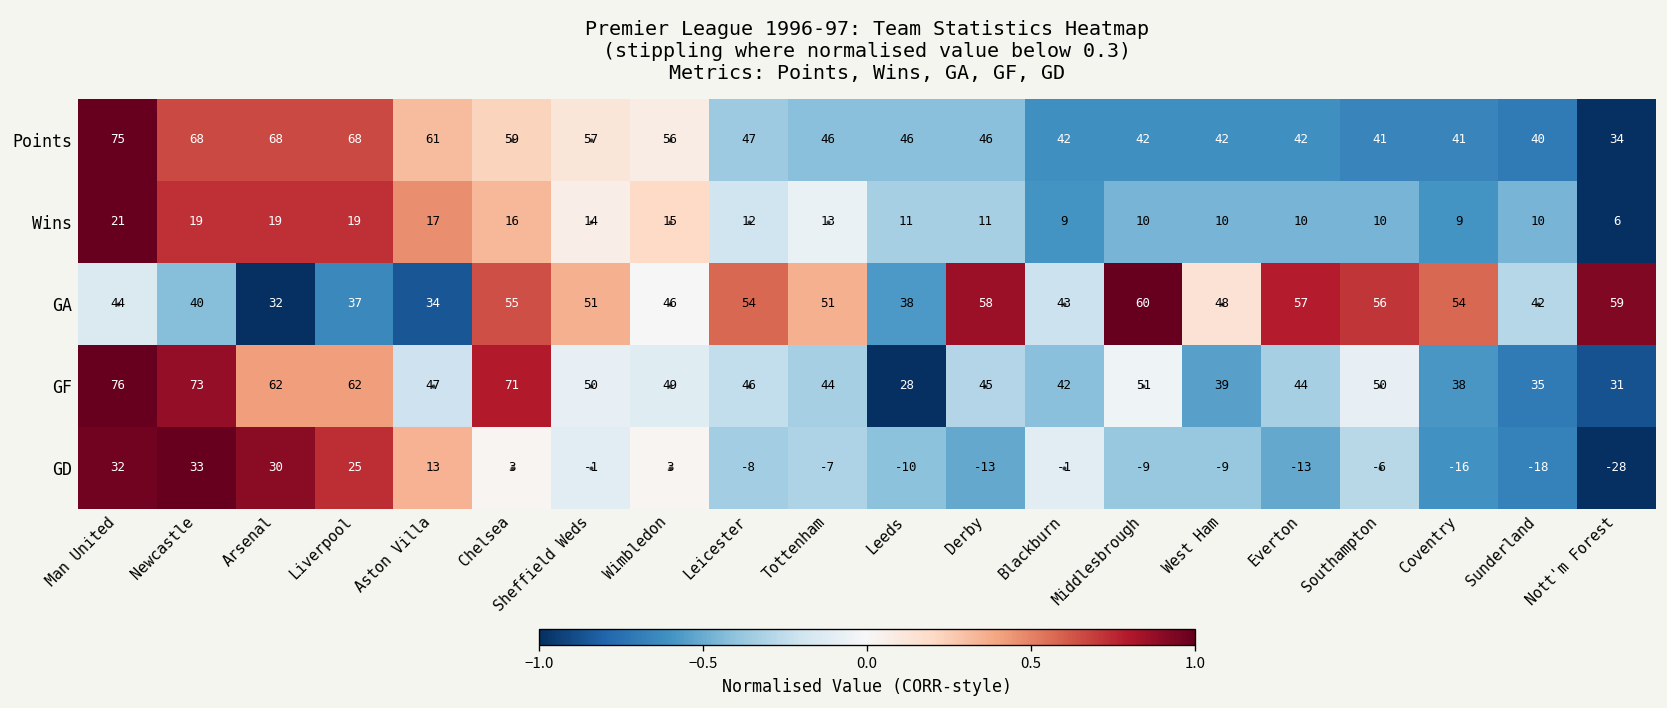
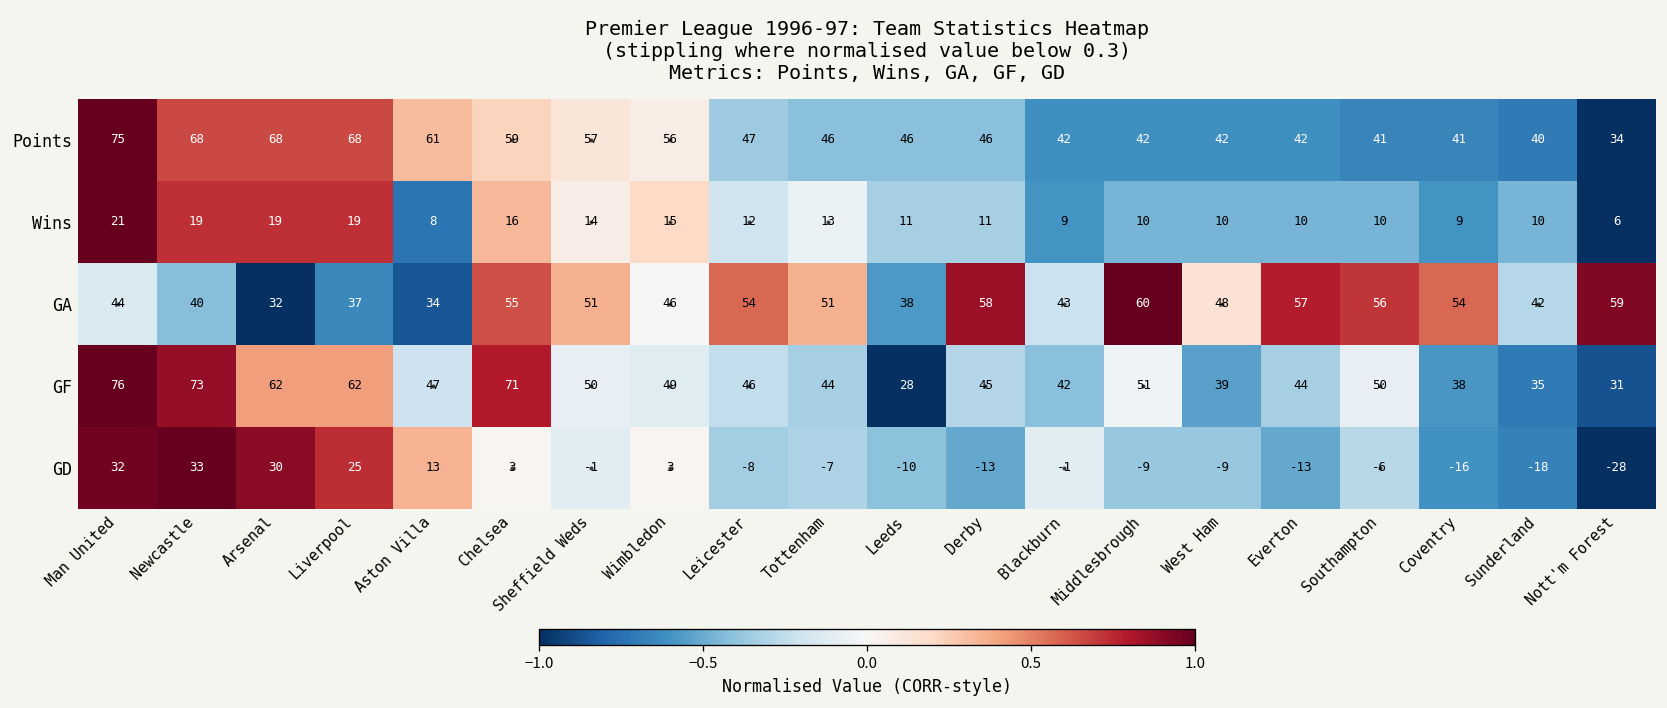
Wins, Aston Villa: 17 -> 8
